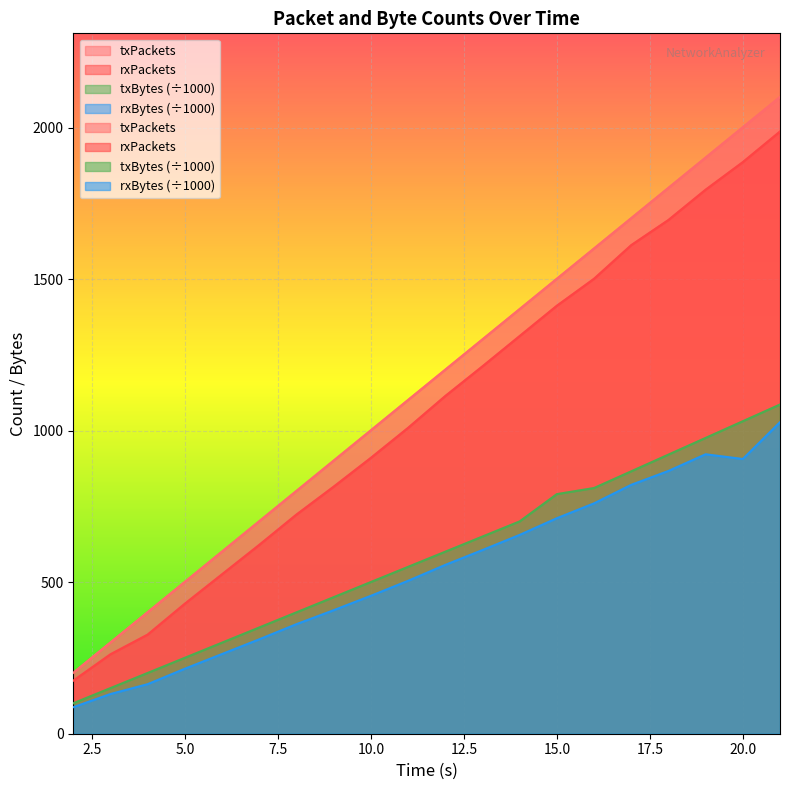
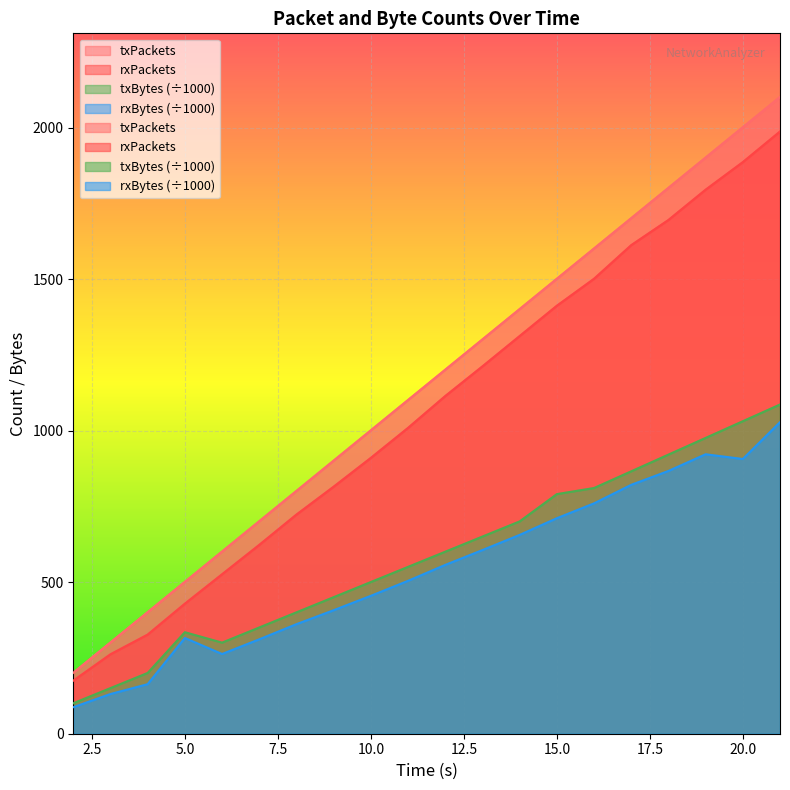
txBytes (÷1000), 5.0: 250 -> 330
rxBytes (÷1000), 5.0: 210 -> 320
